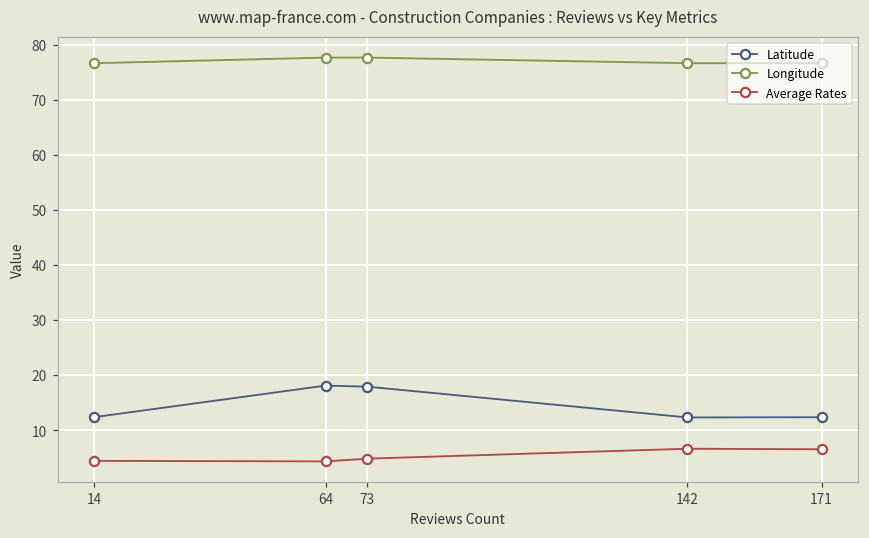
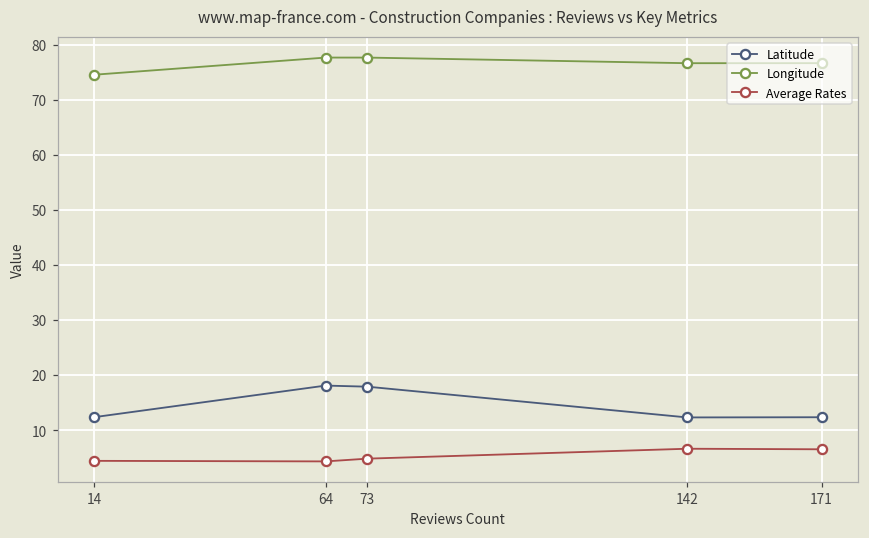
Longitude, 14: 77 -> 75
